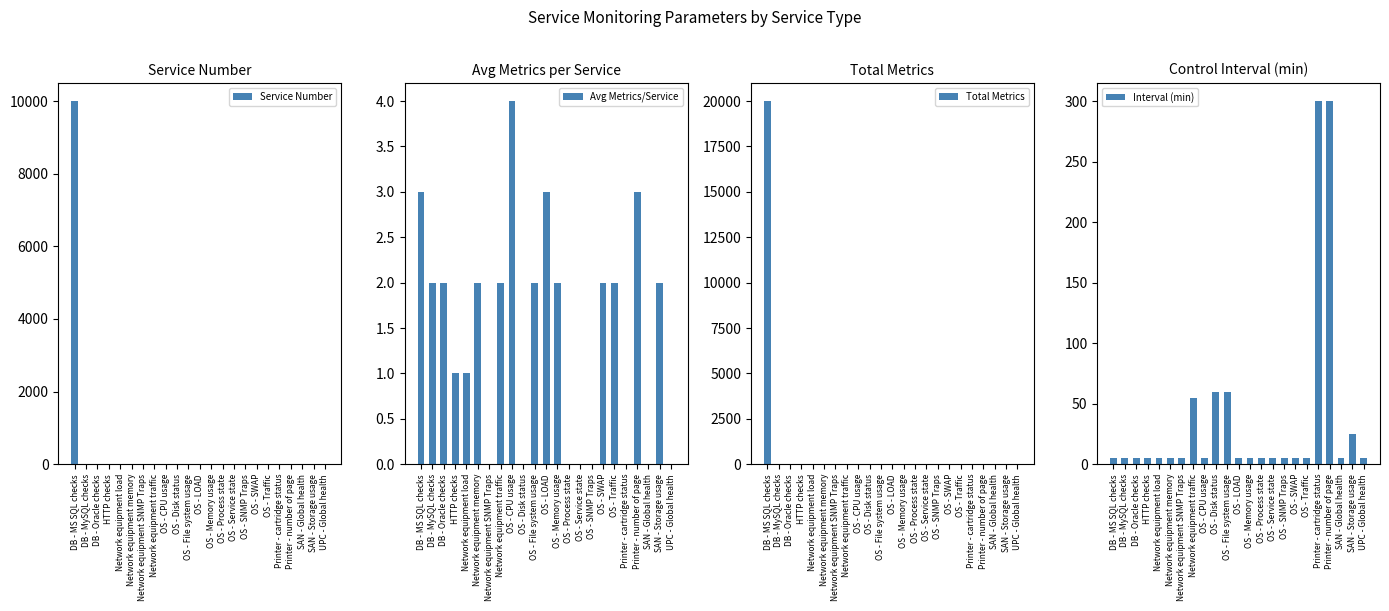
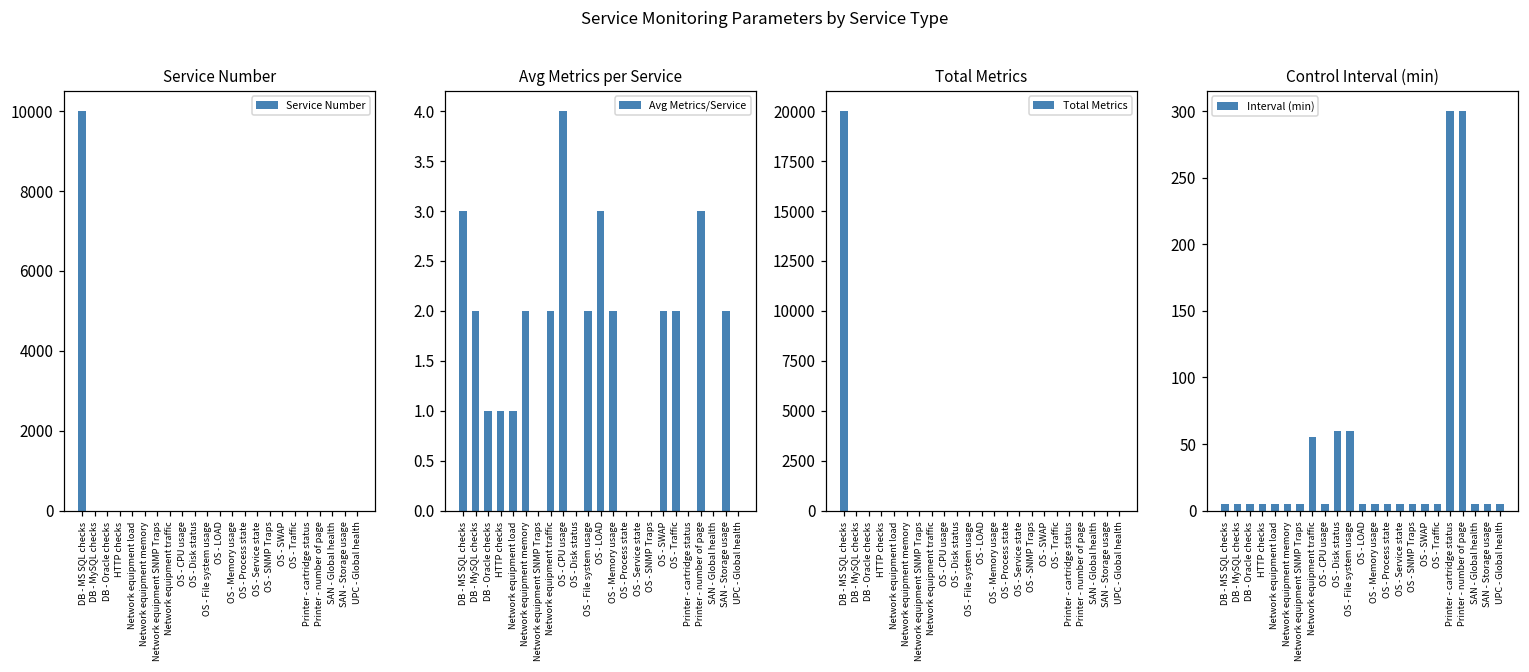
Avg Metrics per Service, DB - Oracle checks: 2 -> 1
Control Interval (min), SAN - Storage usage: 25 -> 5
